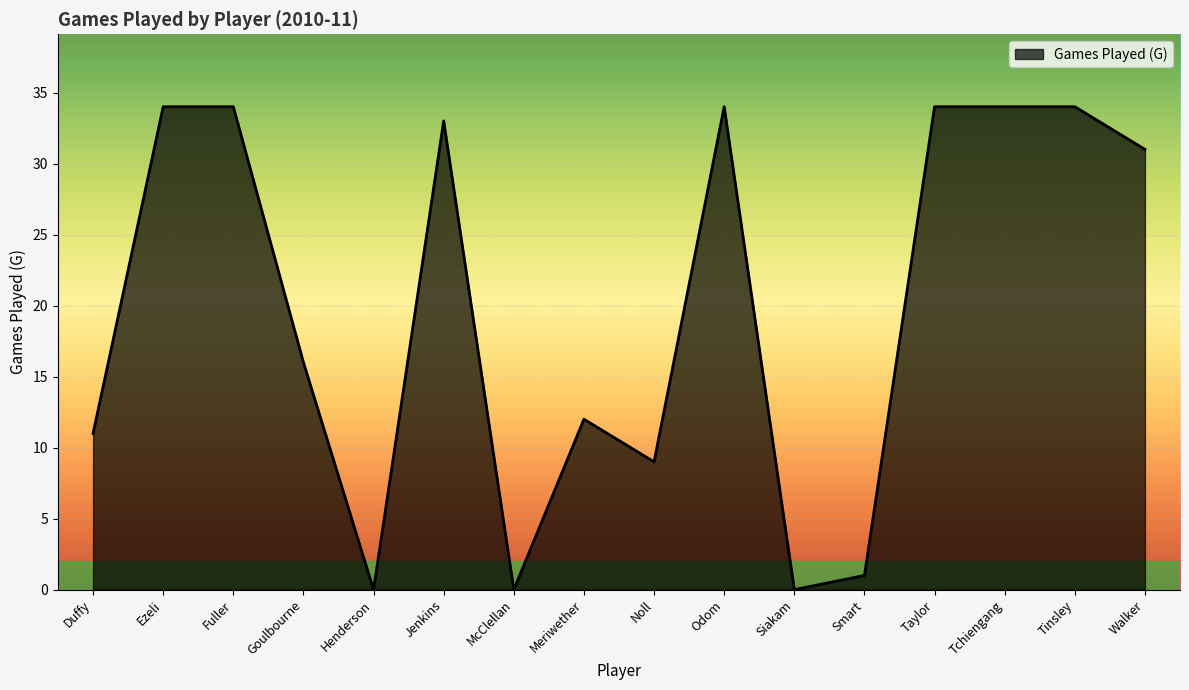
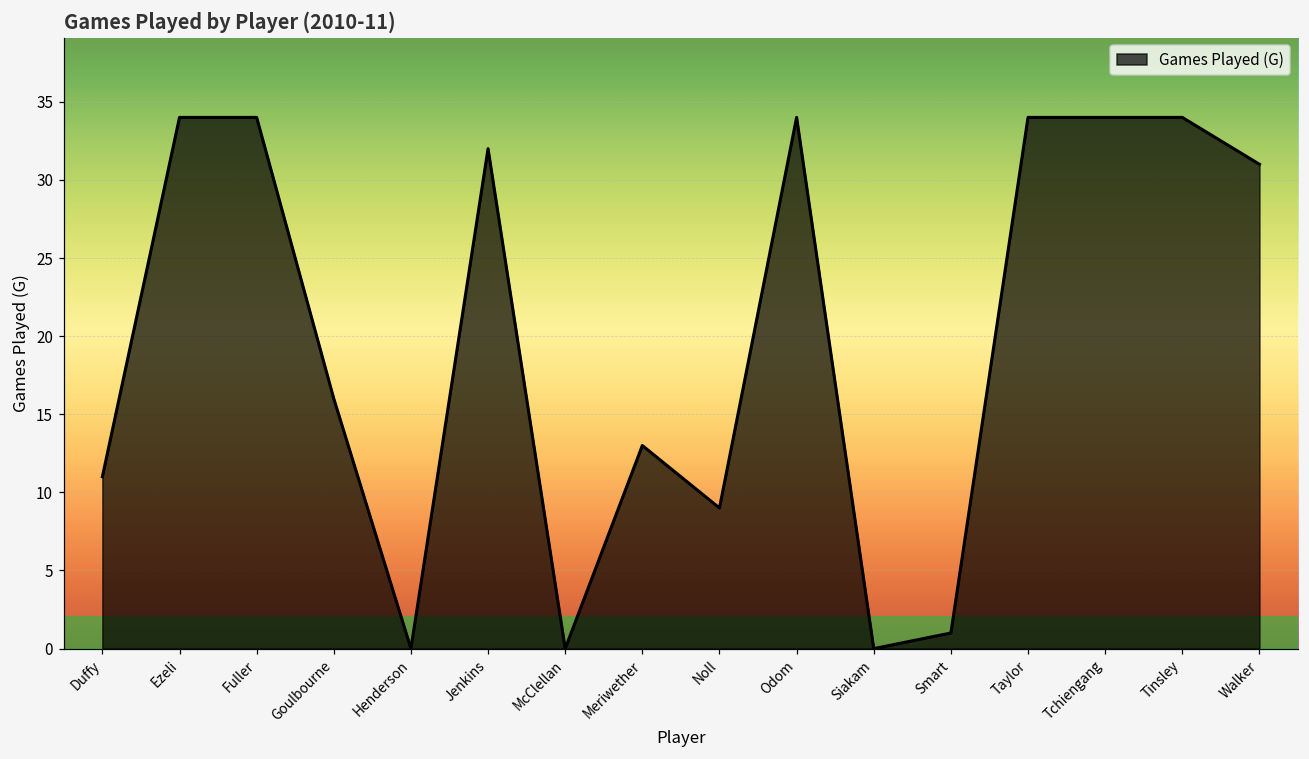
Jenkins: 33 -> 32
Meriwether: 12 -> 13
